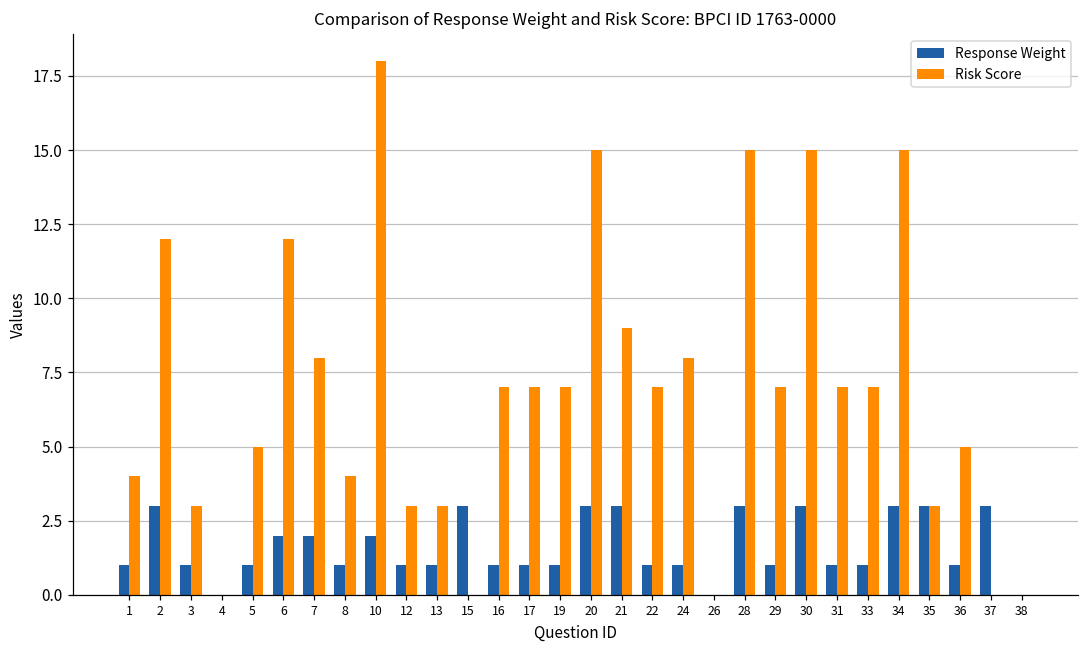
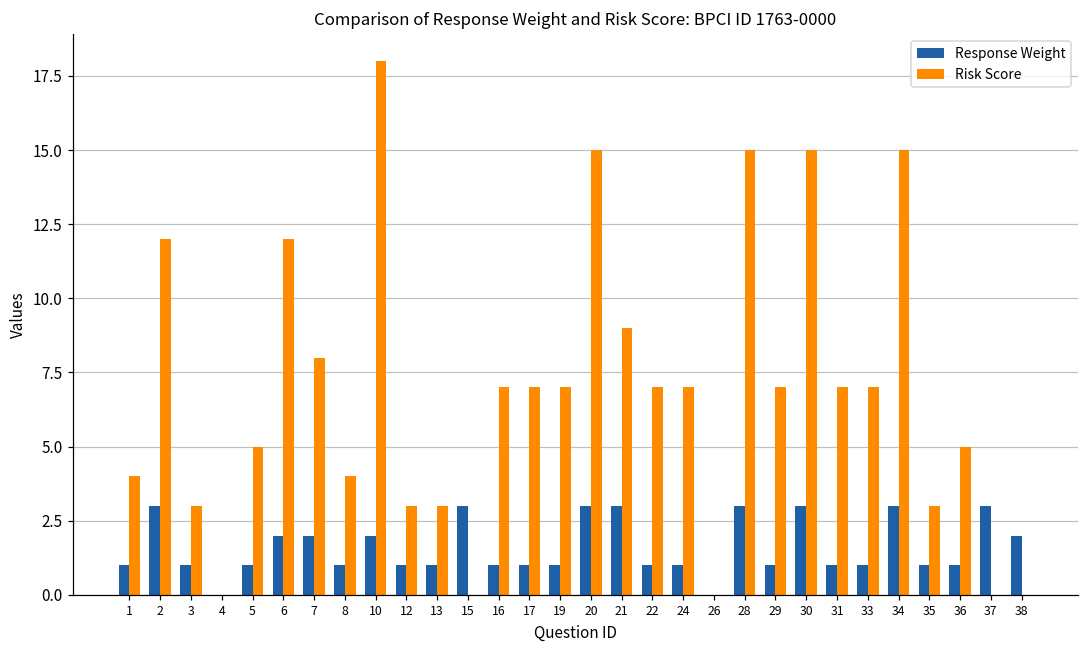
Risk Score, 24: 8 -> 7
Response Weight, 35: 3 -> 1
Response Weight, 38: 0 -> 2
